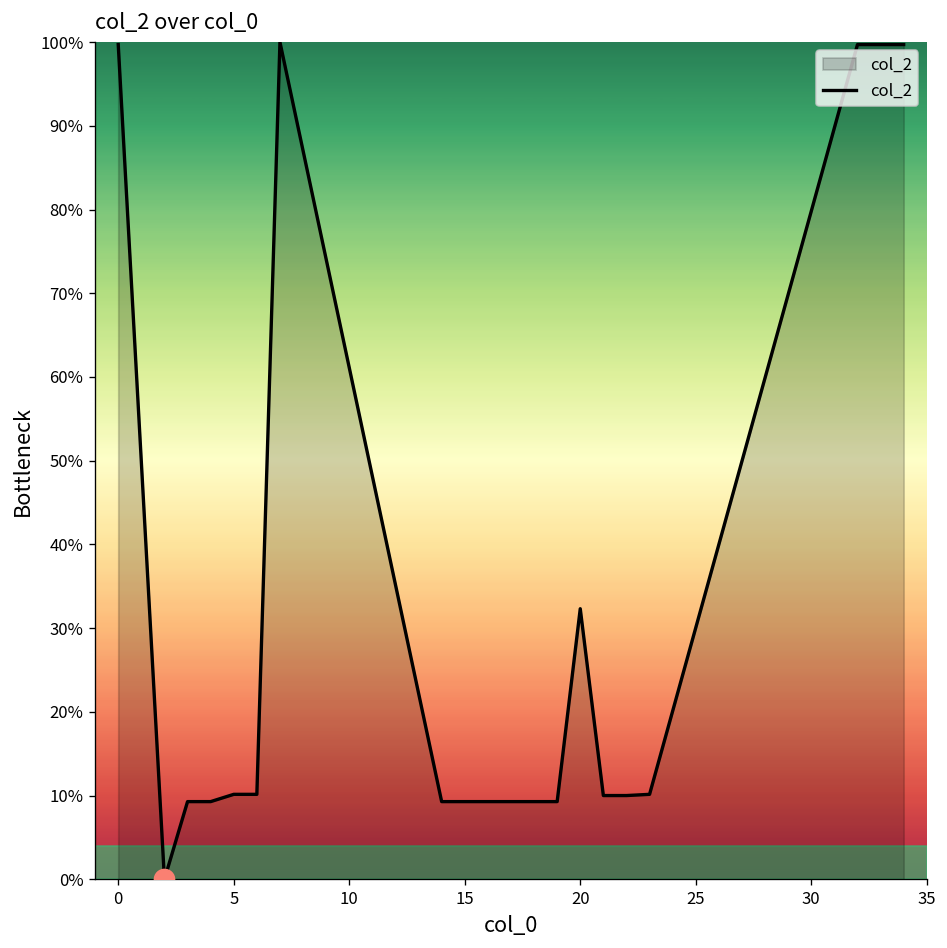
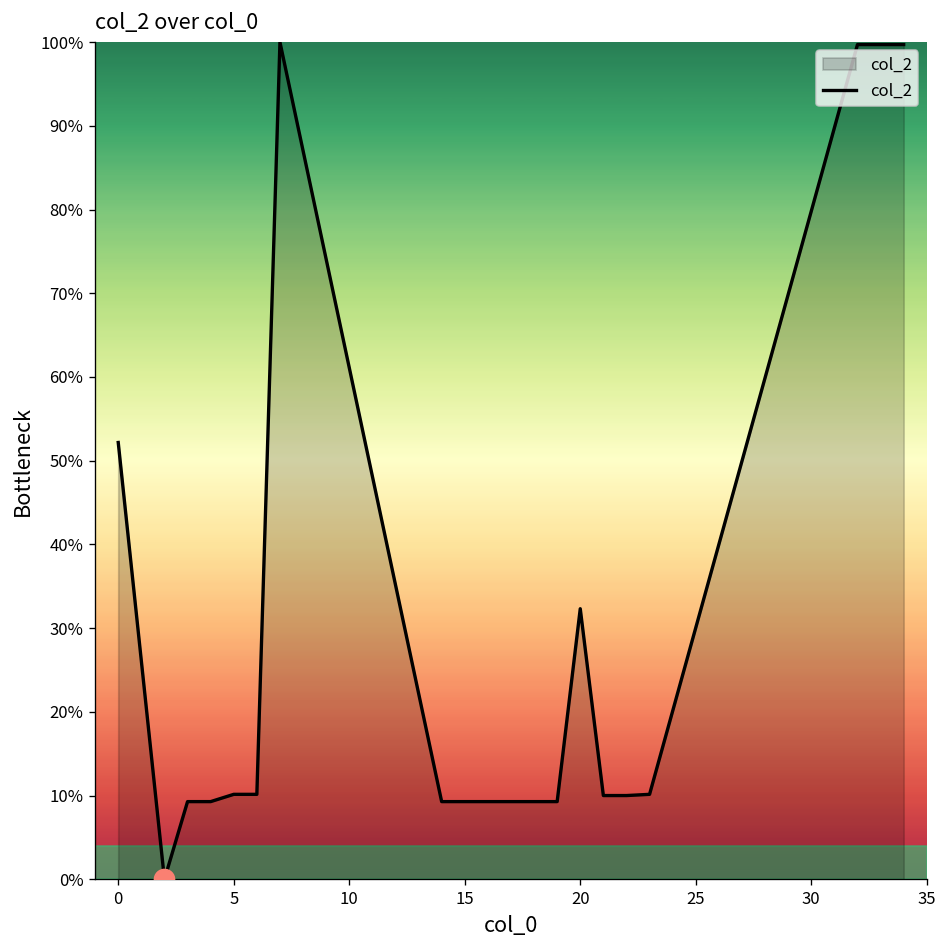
col_2, 0: 100% -> 52%
